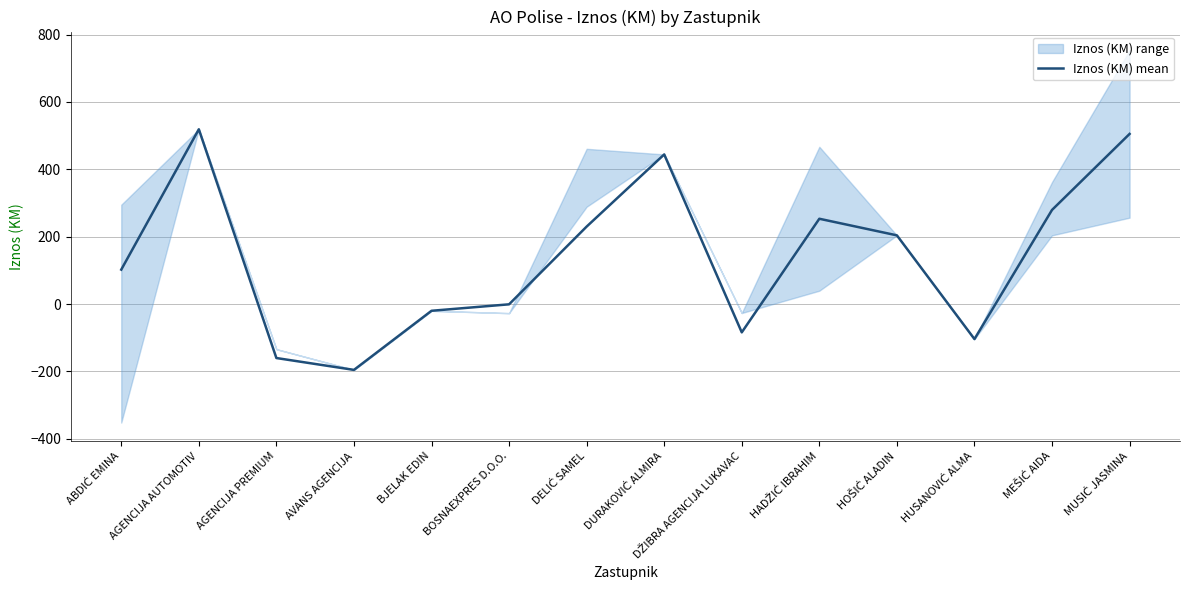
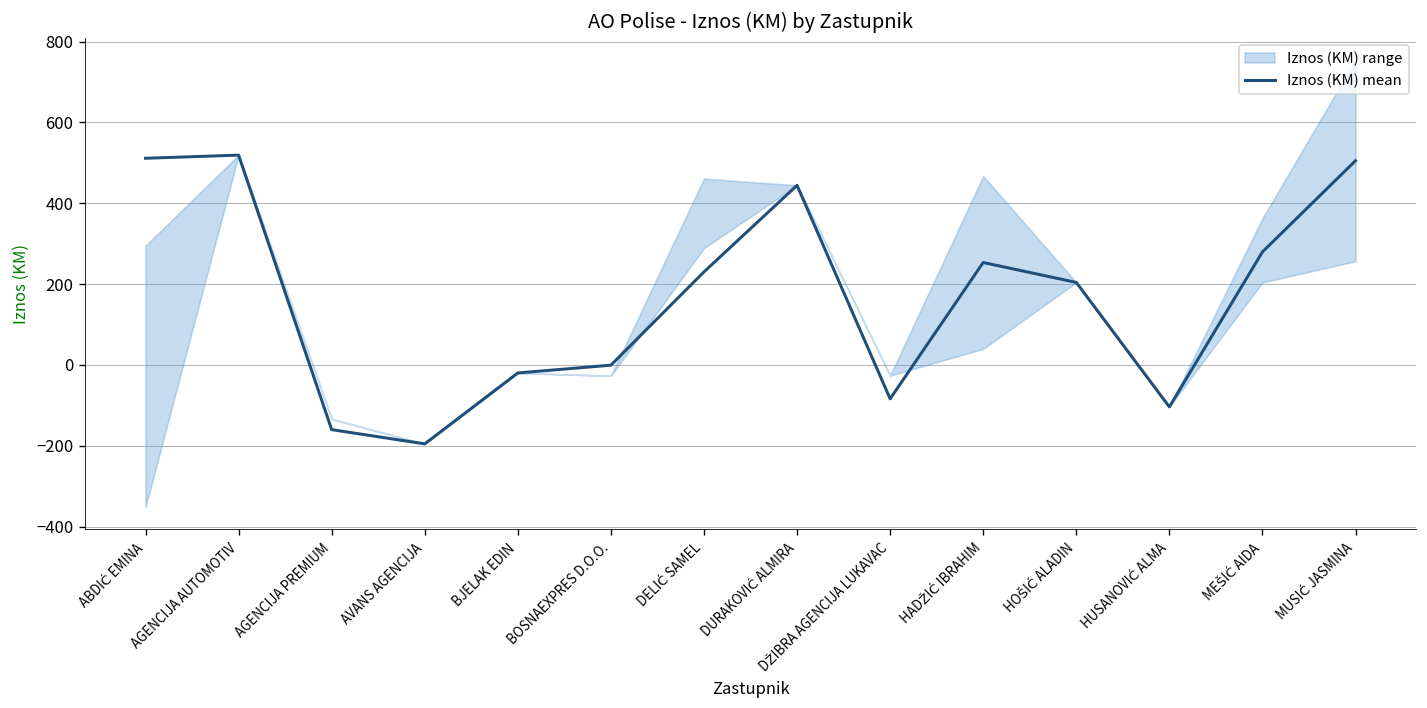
Iznos (KM) mean, ABDIĆ EMINA: 100 -> 510
